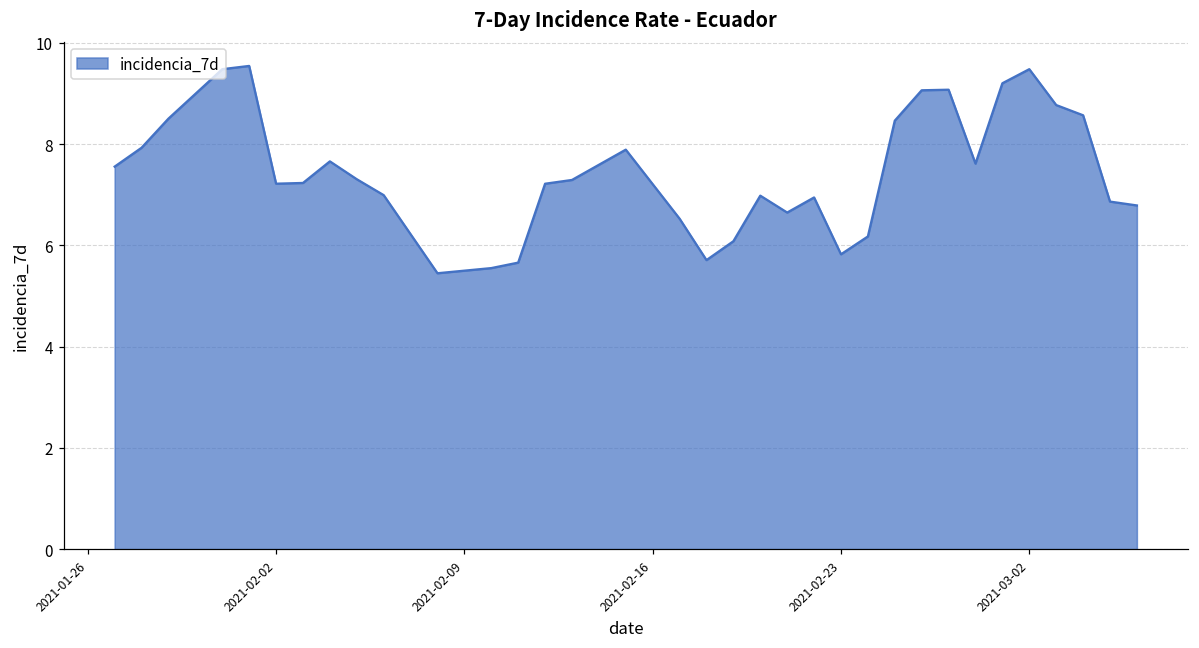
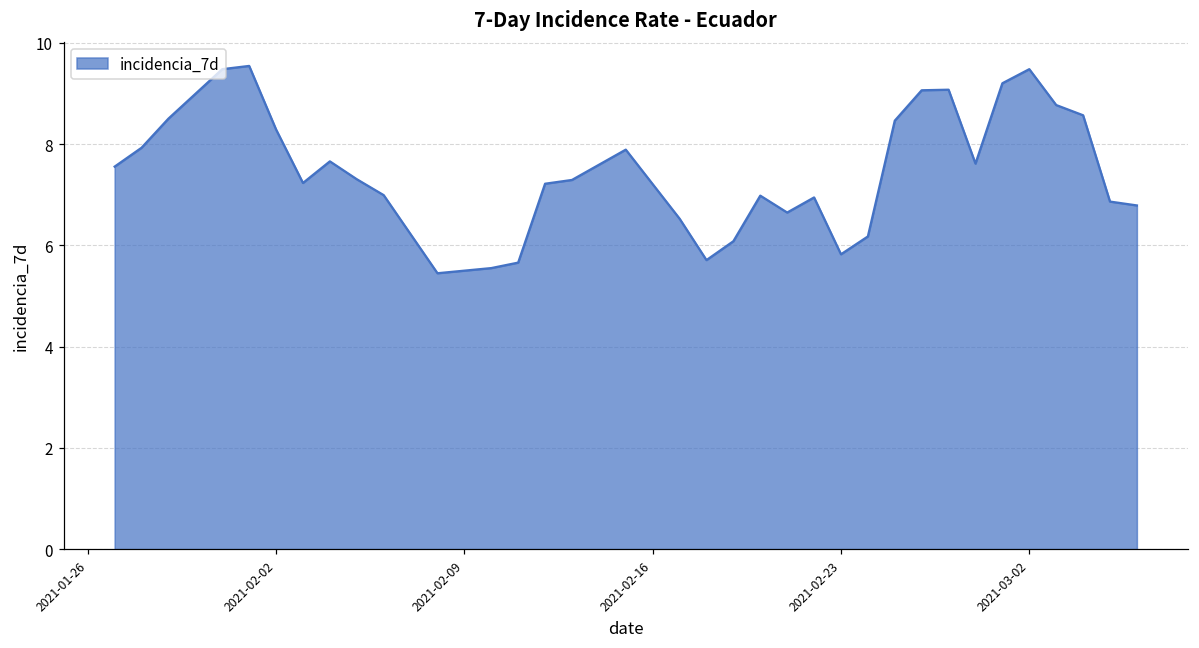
2021-02-02: 7.2 -> 8.3
